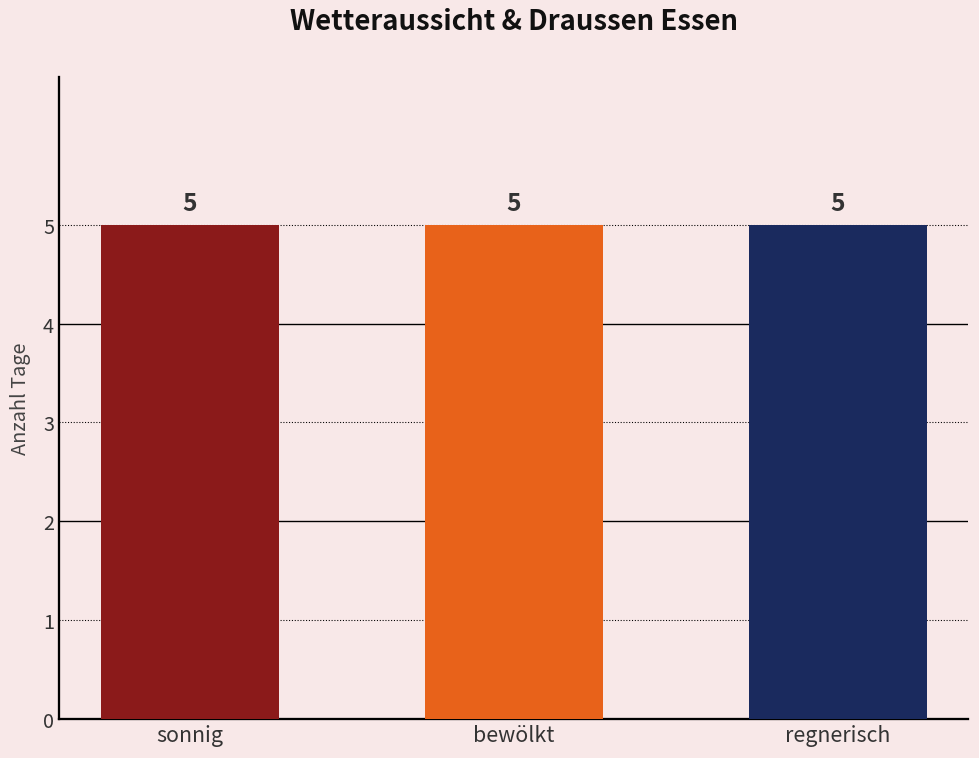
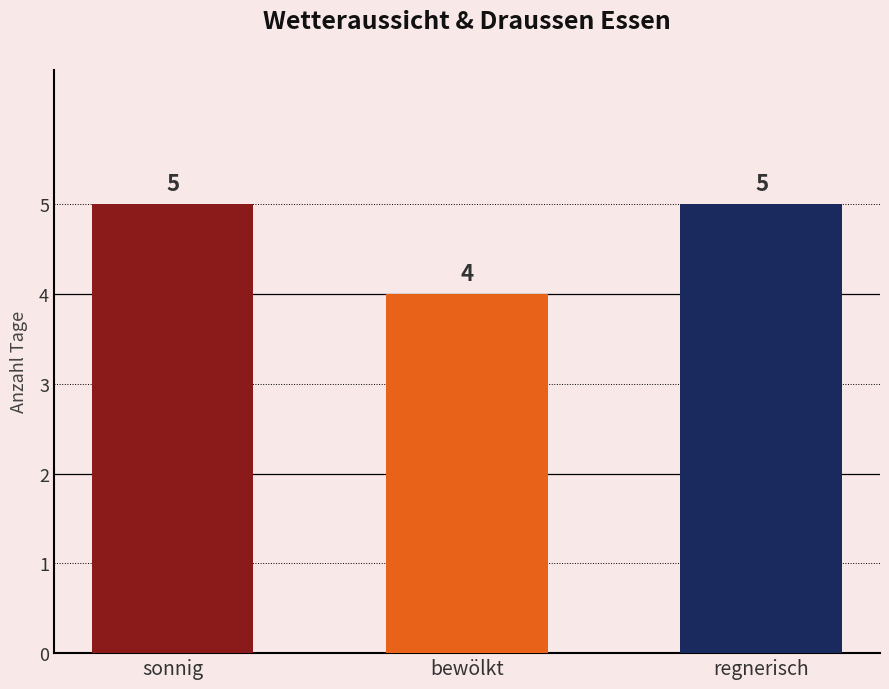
bewölkt: 5 -> 4
